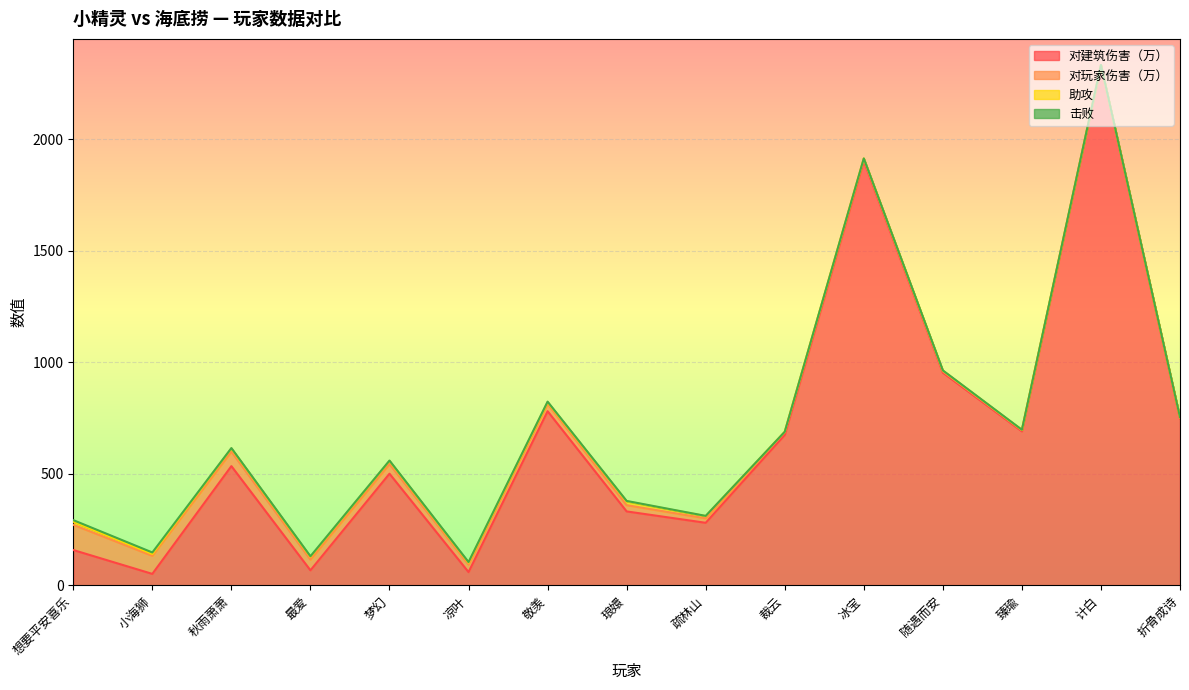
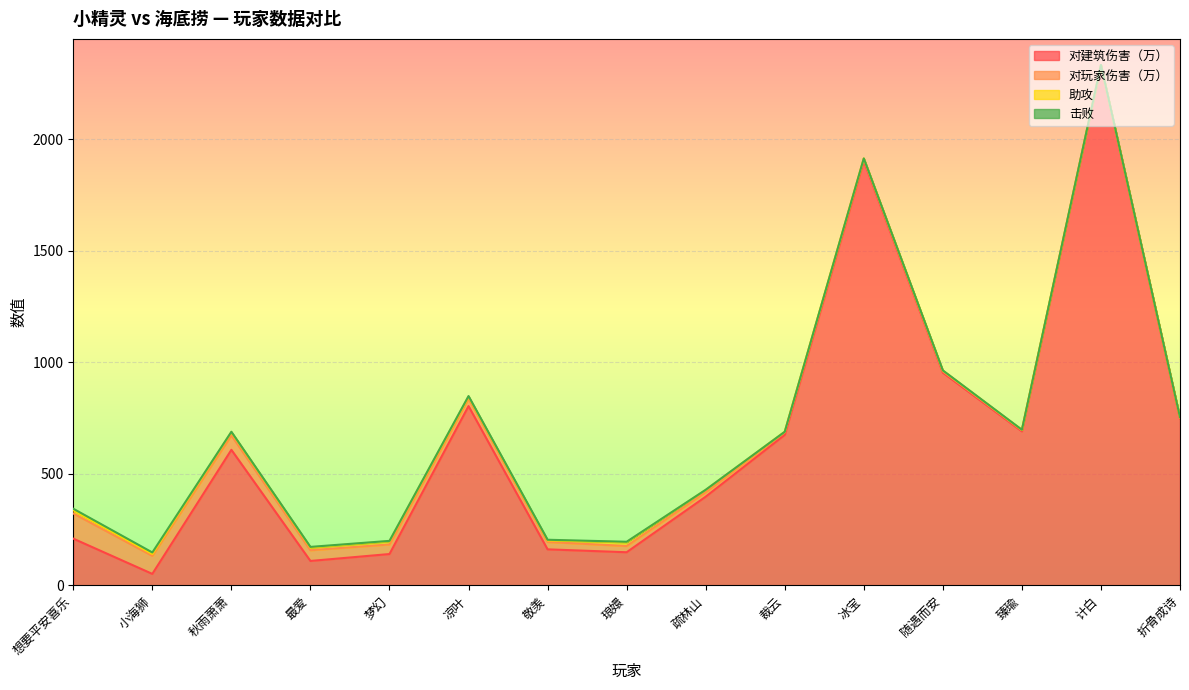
对建筑伤害（万）, 想要平安喜乐: 160 -> 210
对建筑伤害（万）, 秋雨萧萧: 540 -> 610
对建筑伤害（万）, 最爱: 70 -> 110
对建筑伤害（万）, 梦幻: 500 -> 140
对建筑伤害（万）, 凉叶: 60 -> 800
对建筑伤害（万）, 敬羡: 780 -> 160
对建筑伤害（万）, 琅嬛: 330 -> 150
对建筑伤害（万）, 疏林山: 280 -> 400
